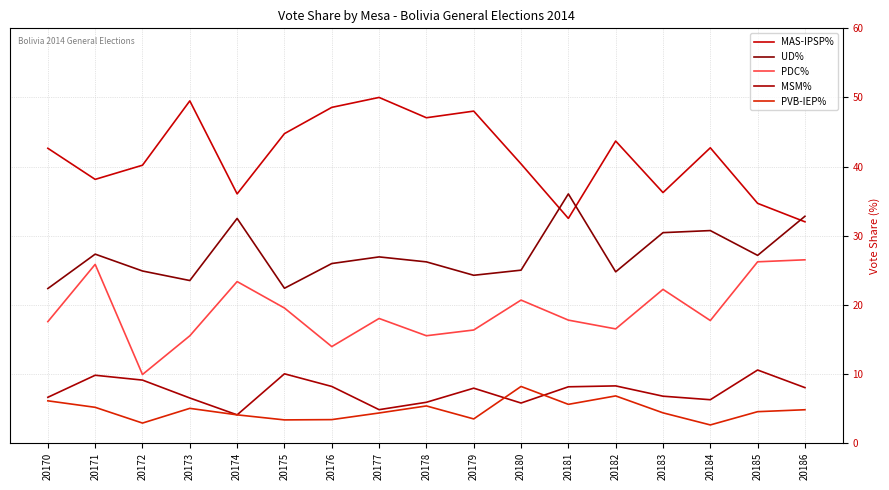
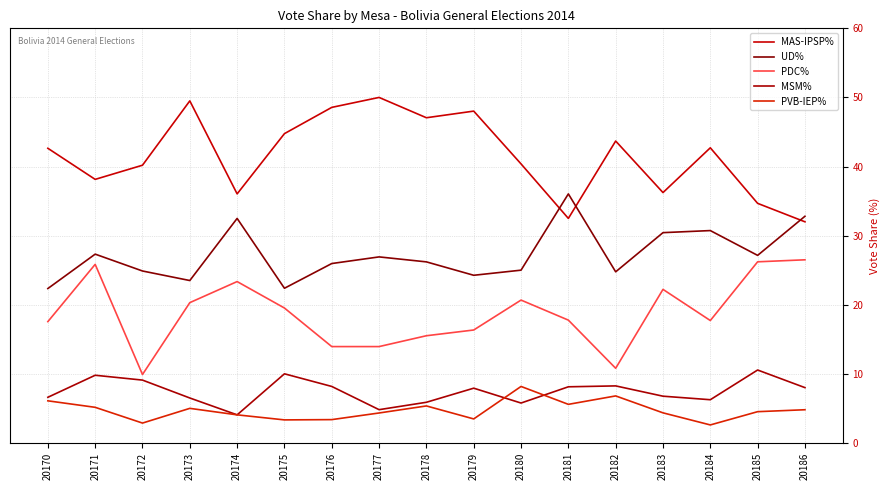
PDC%, 20173: 16 -> 20
PDC%, 20177: 18 -> 14
PDC%, 20182: 17 -> 11
